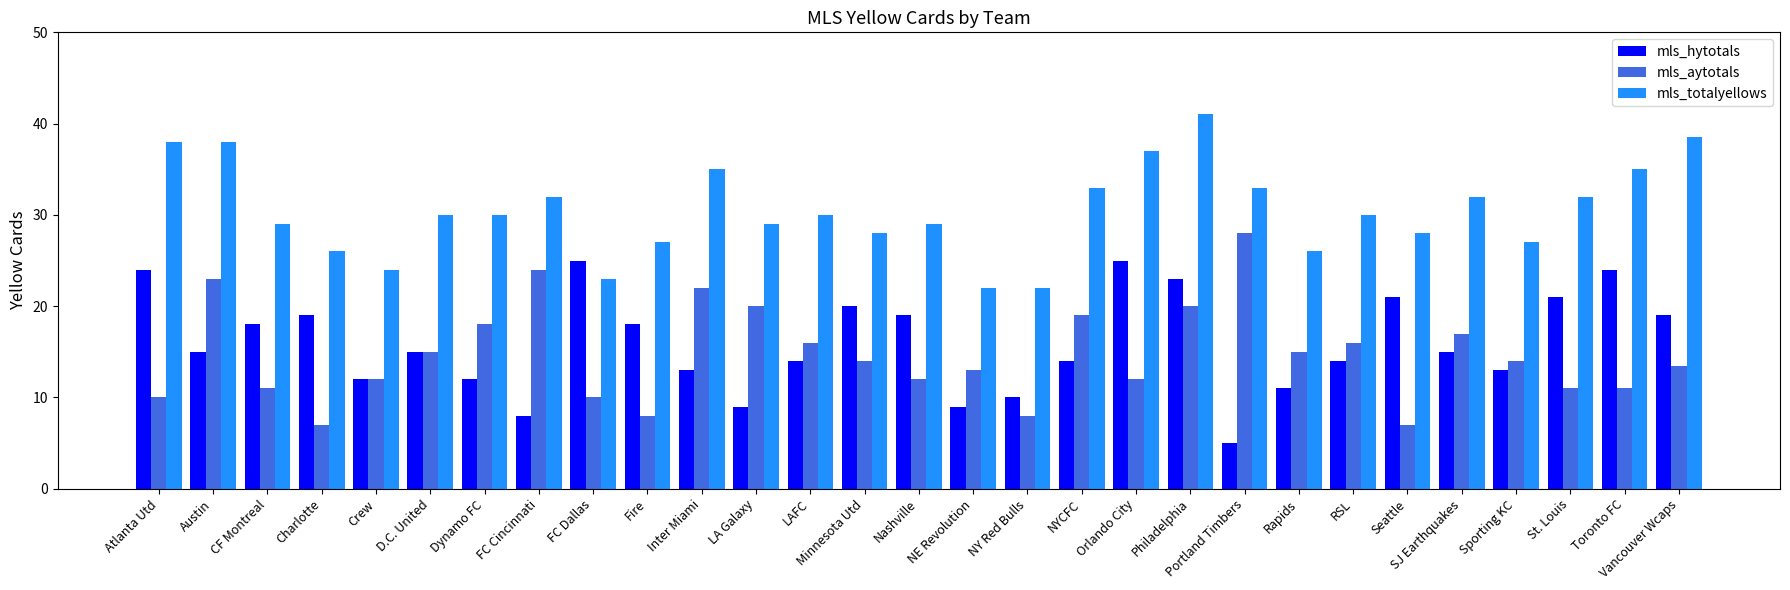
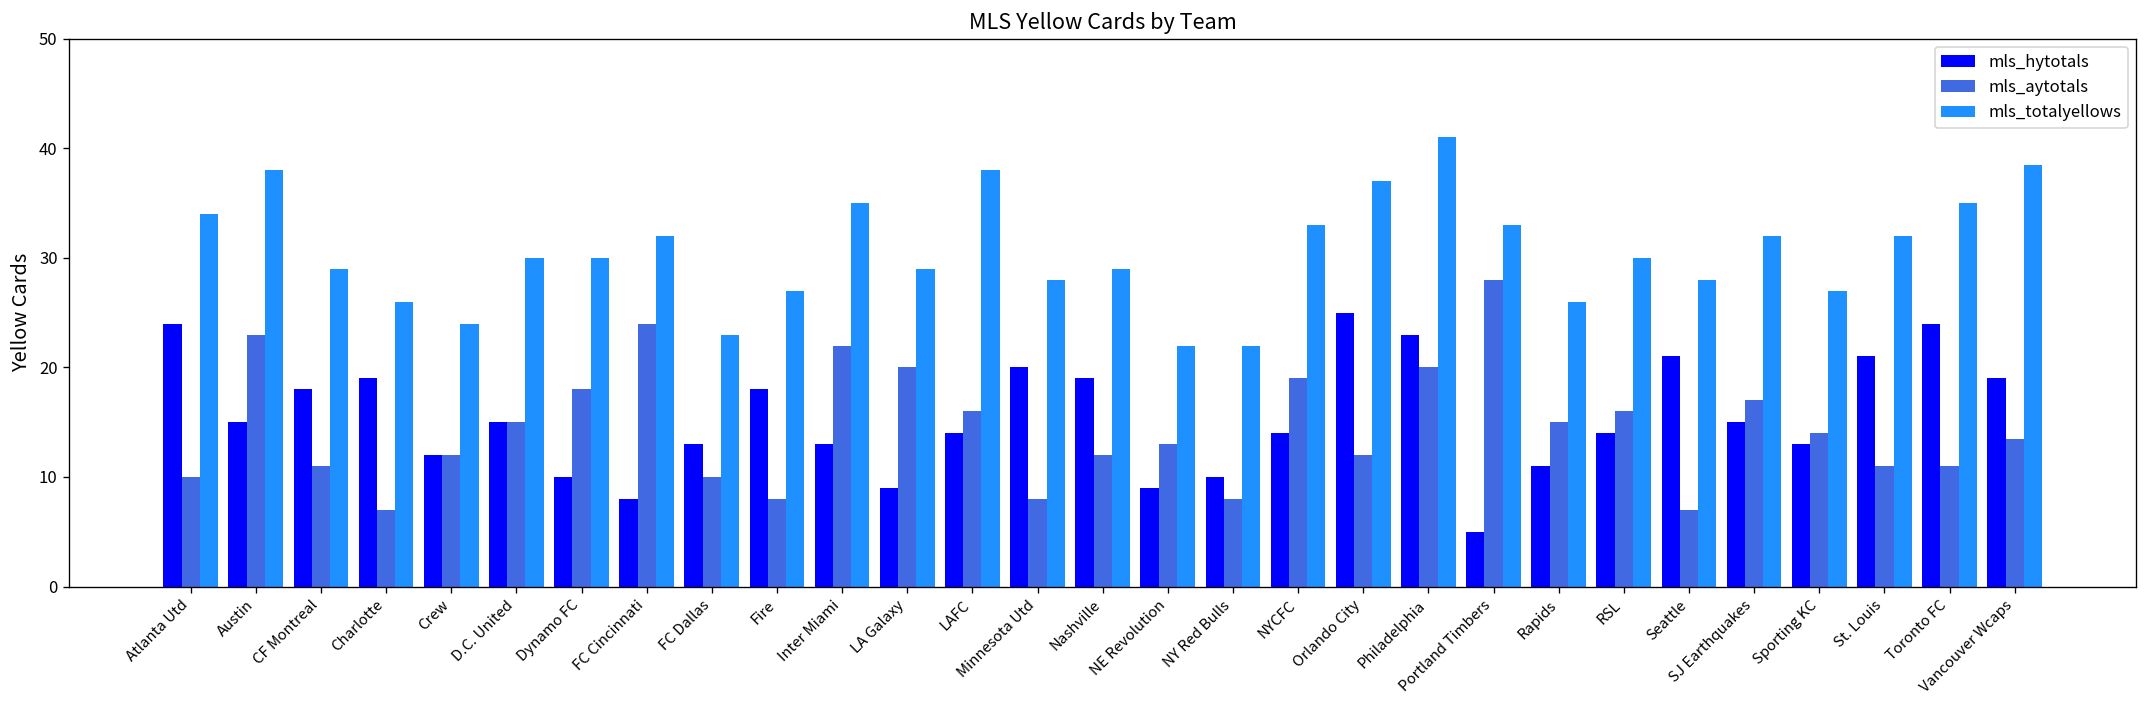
mls_totalyellows, Atlanta Utd: 38 -> 34
mls_hytotals, Dynamo FC: 12 -> 10
mls_hytotals, FC Dallas: 25 -> 13
mls_totalyellows, LAFC: 30 -> 38
mls_aytotals, Minnesota Utd: 14 -> 8
